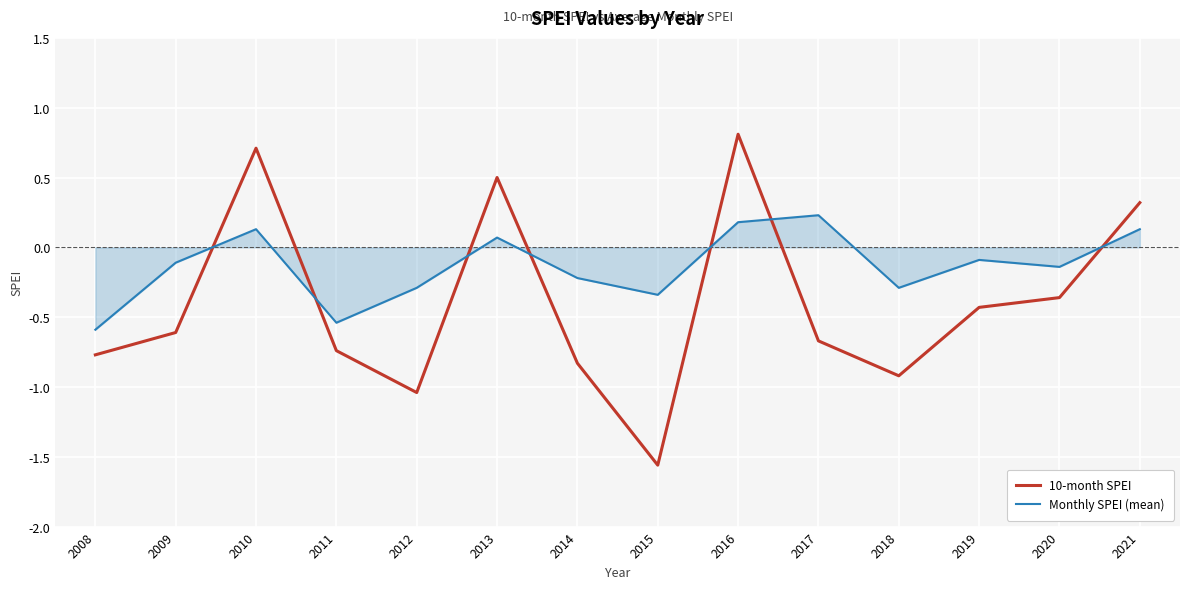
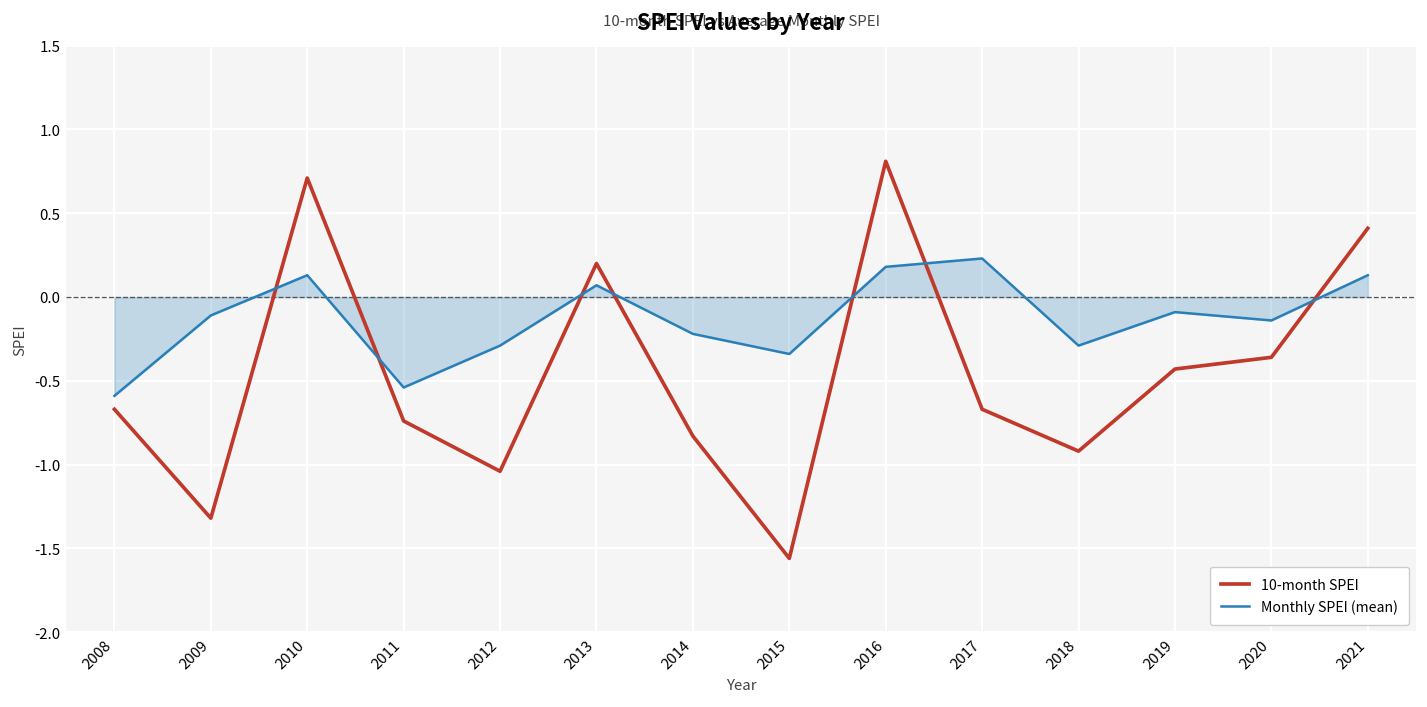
10-month SPEI, 2008: -0.77 -> -0.67
10-month SPEI, 2009: -0.61 -> -1.32
10-month SPEI, 2013: 0.5 -> 0.2
10-month SPEI, 2021: 0.32 -> 0.41
